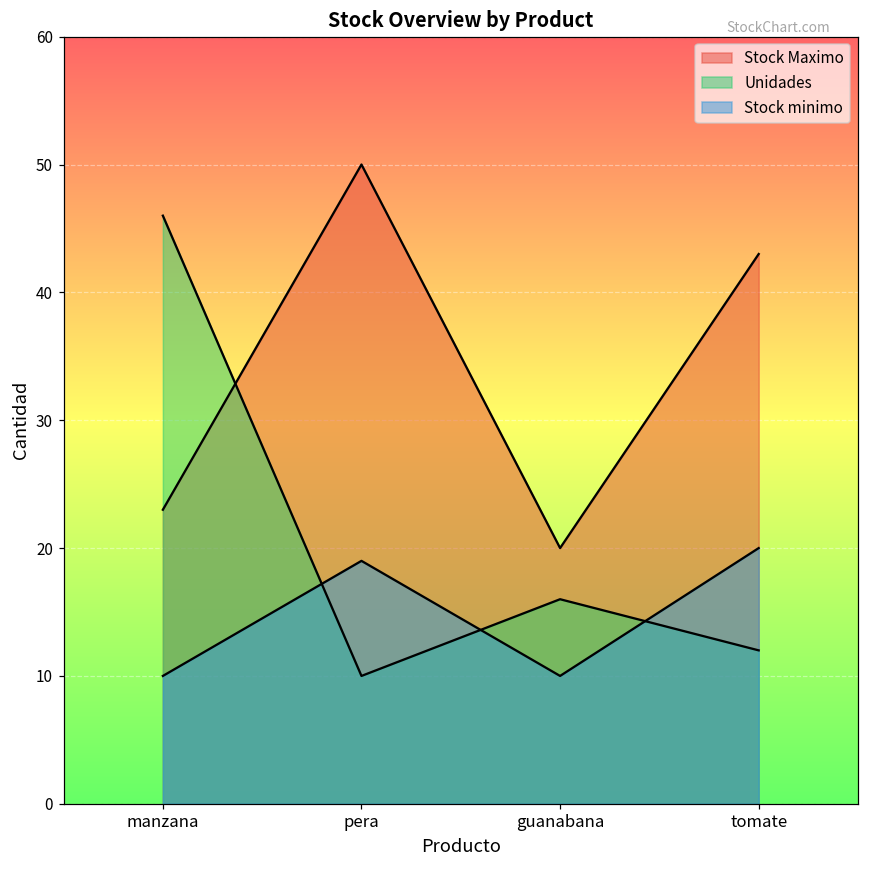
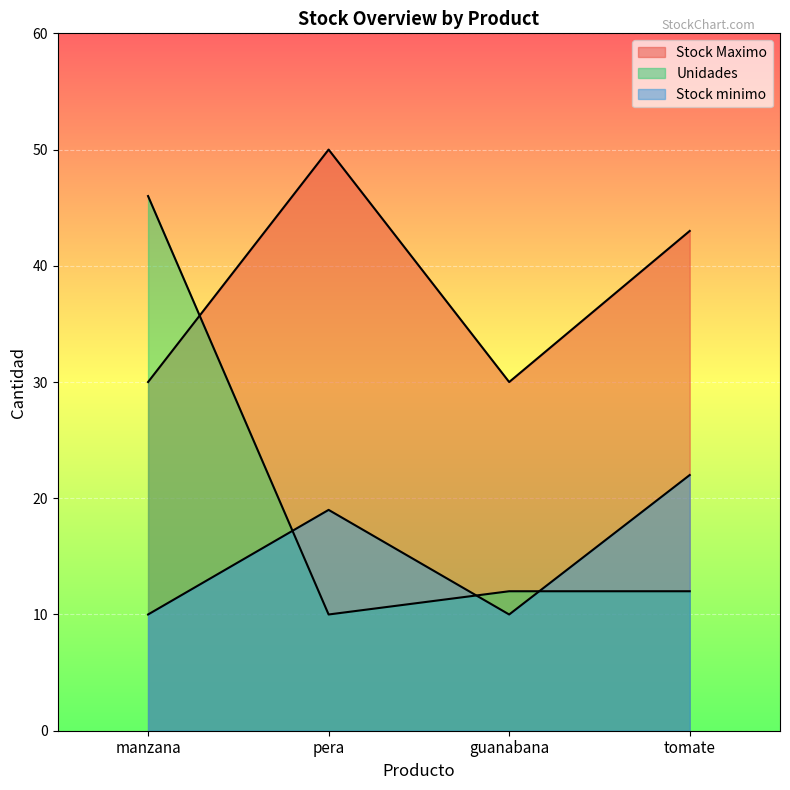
Stock Maximo, manzana: 23 -> 30
Stock Maximo, guanabana: 20 -> 30
Unidades, guanabana: 16 -> 12
Stock minimo, tomate: 20 -> 22
